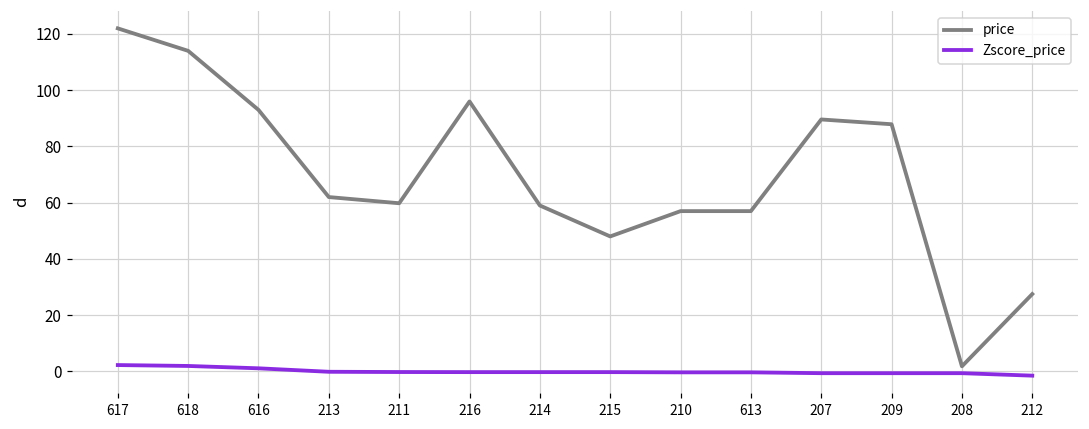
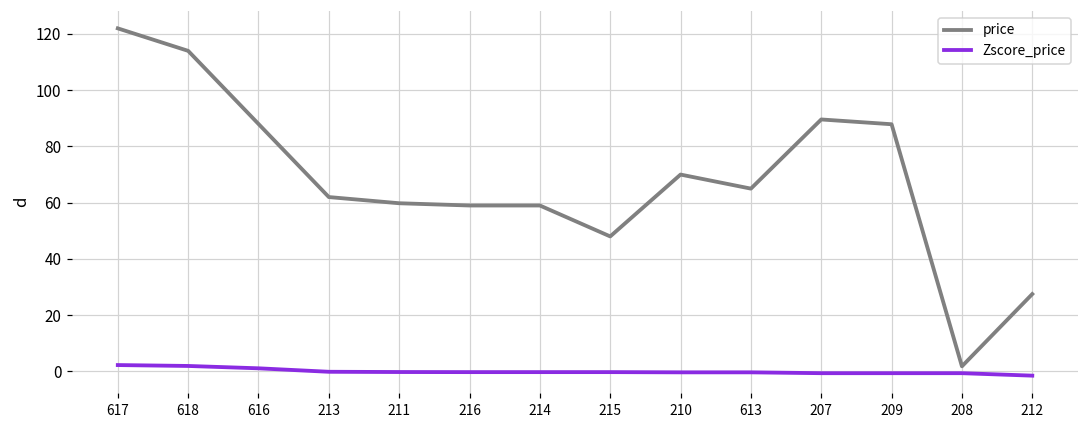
price, 616: 93 -> 88
price, 216: 96 -> 59
price, 210: 57 -> 70
price, 613: 57 -> 65
